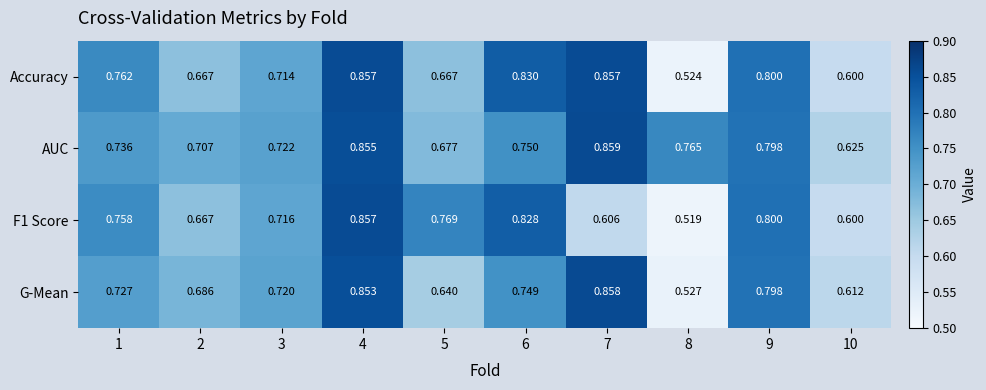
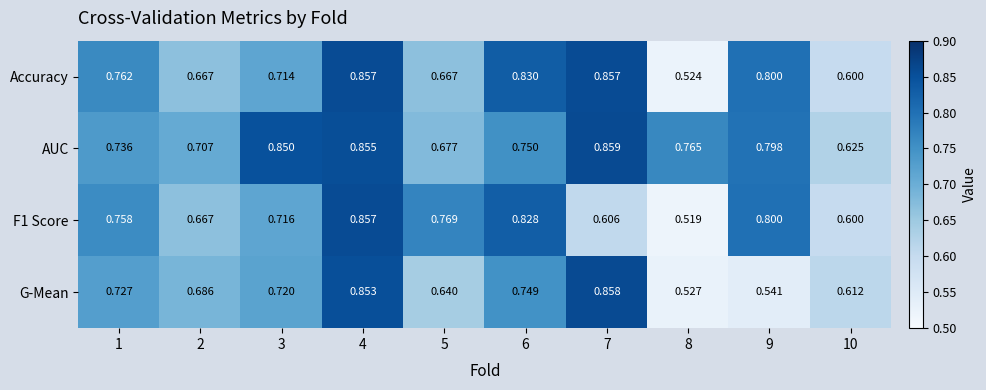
AUC, 3: 0.722 -> 0.850
G-Mean, 9: 0.798 -> 0.541
